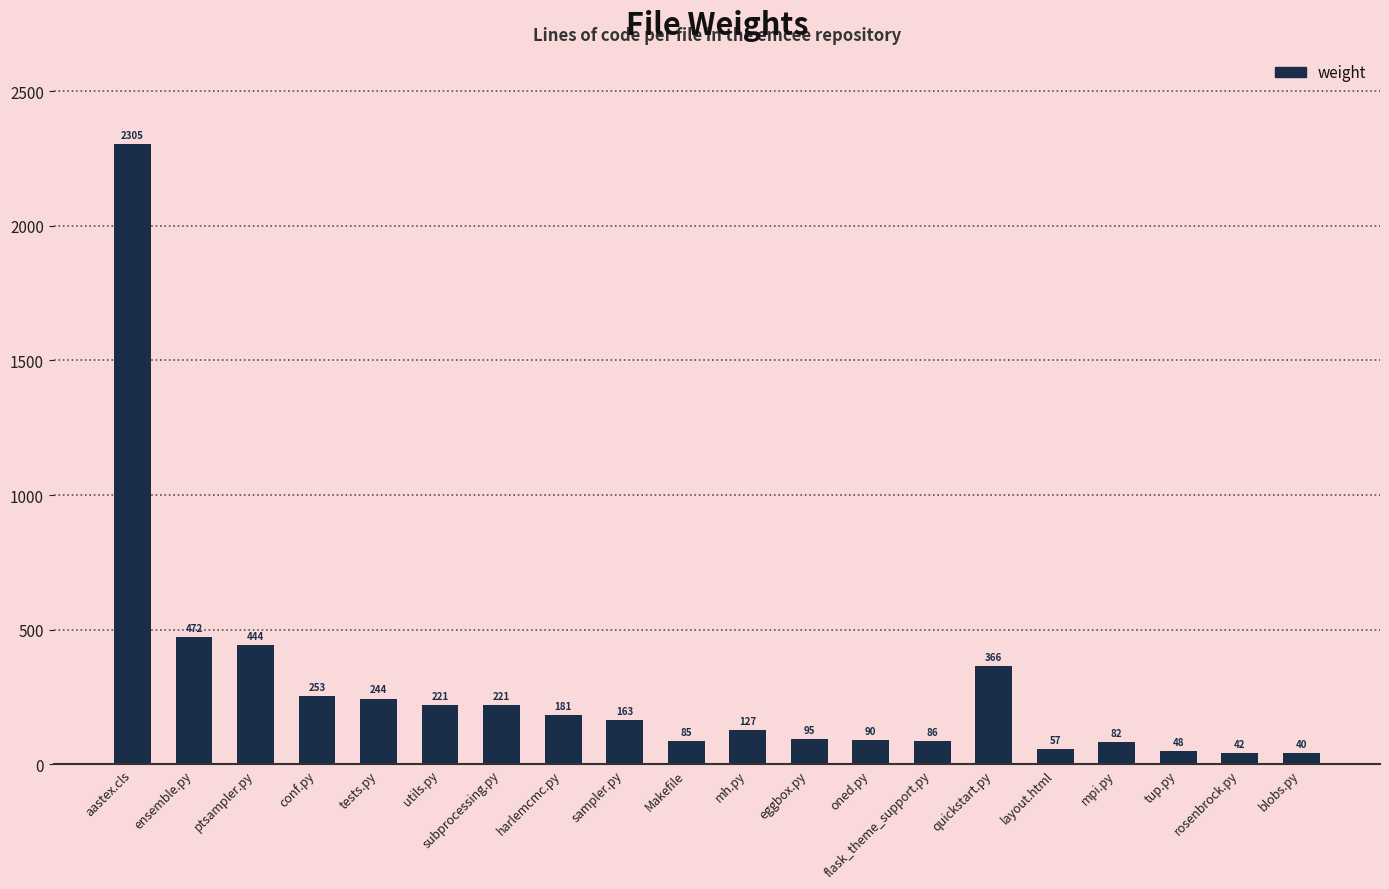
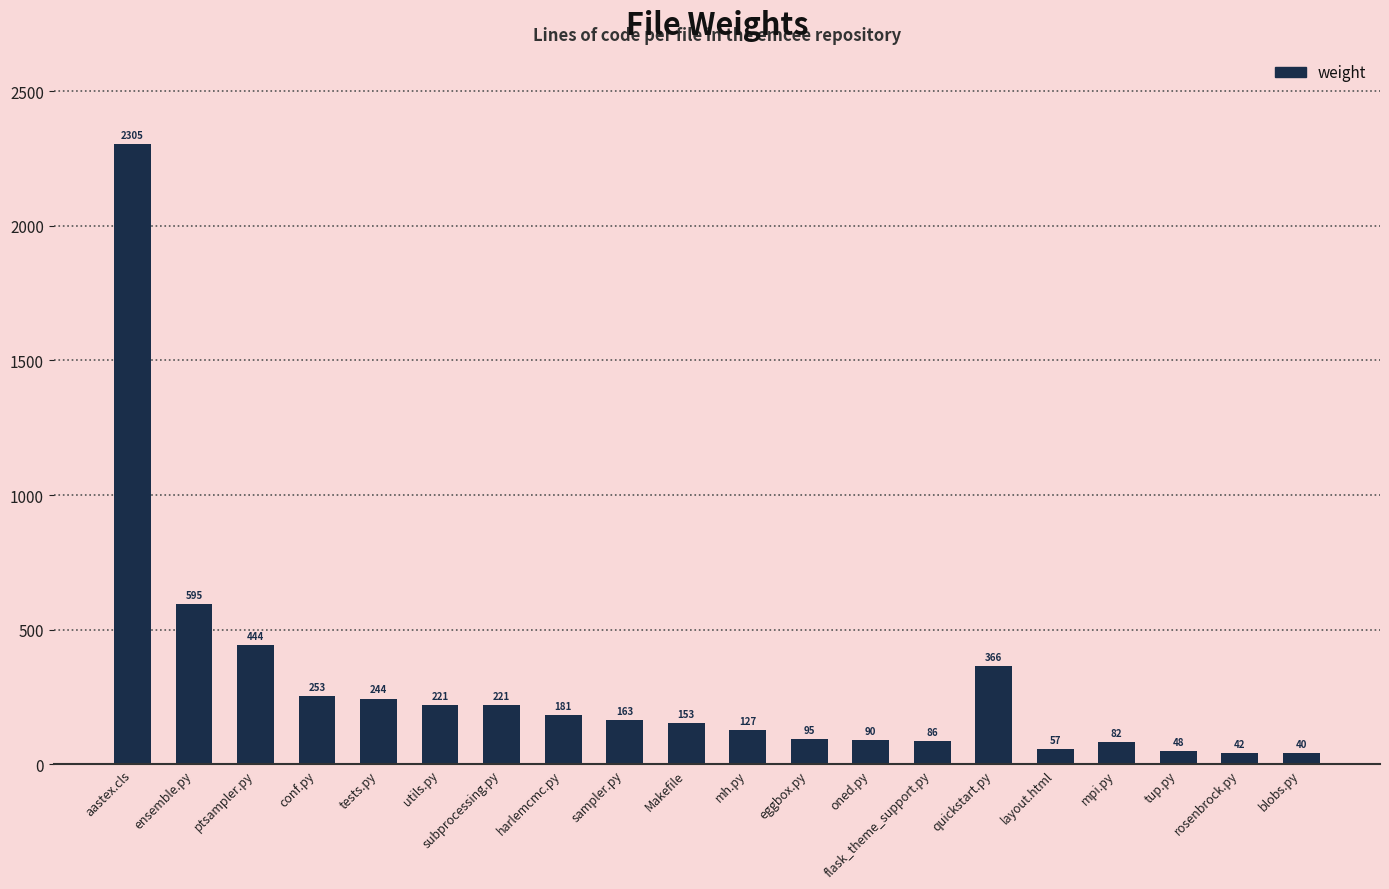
ensemble.py: 472 -> 595
Makefile: 85 -> 153
